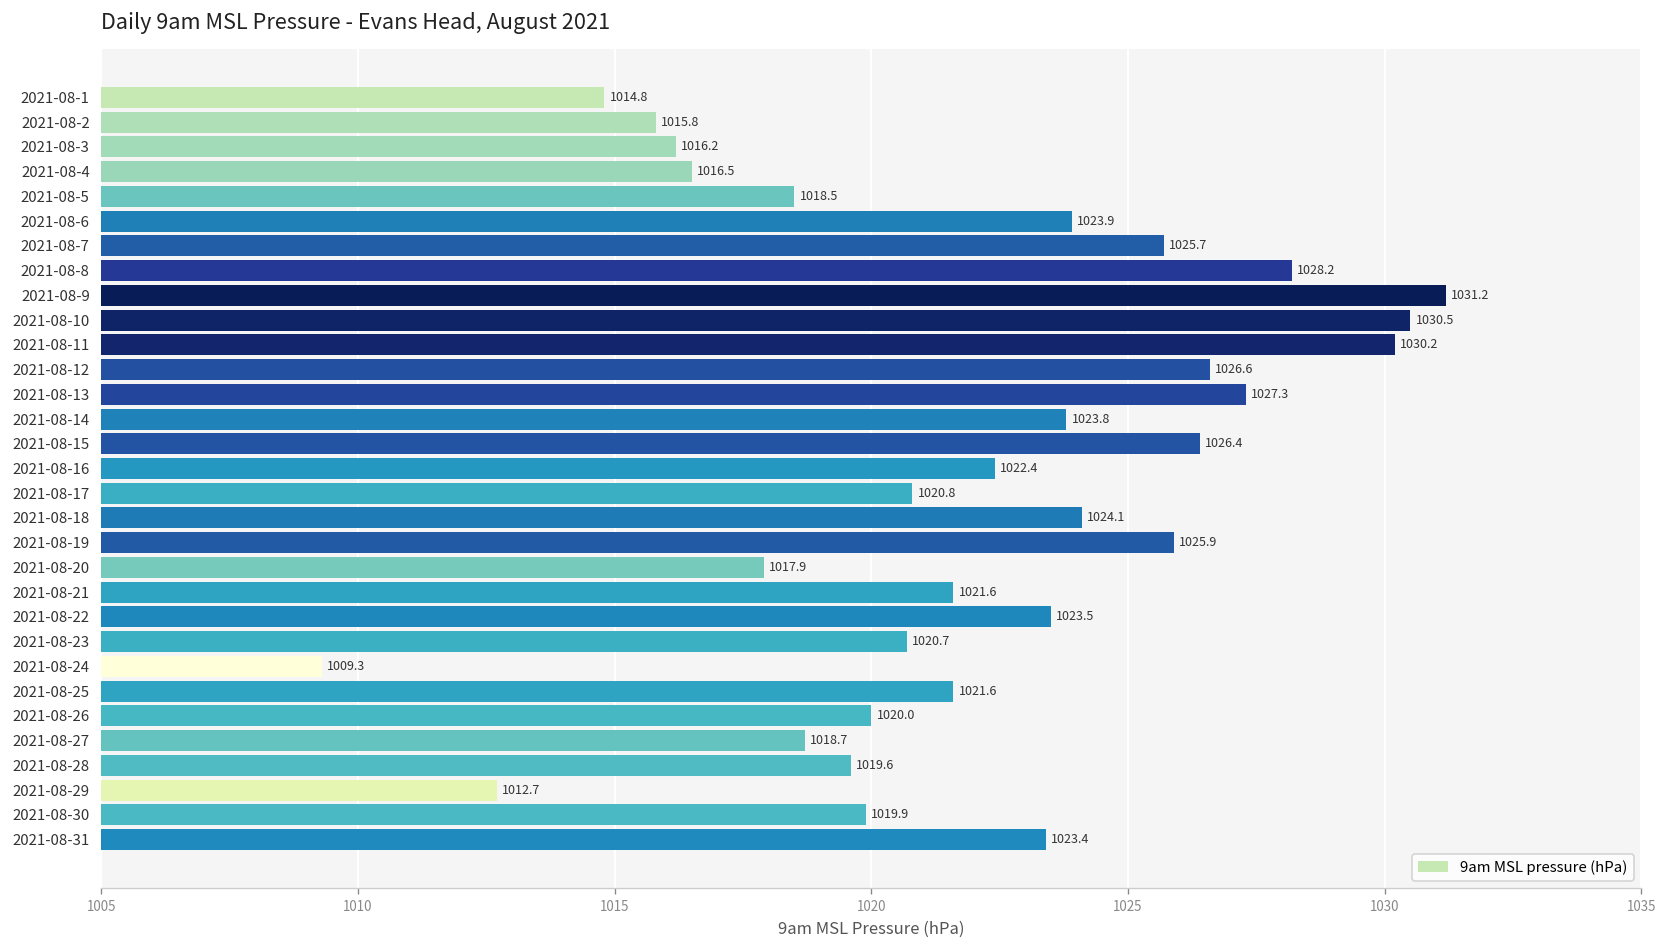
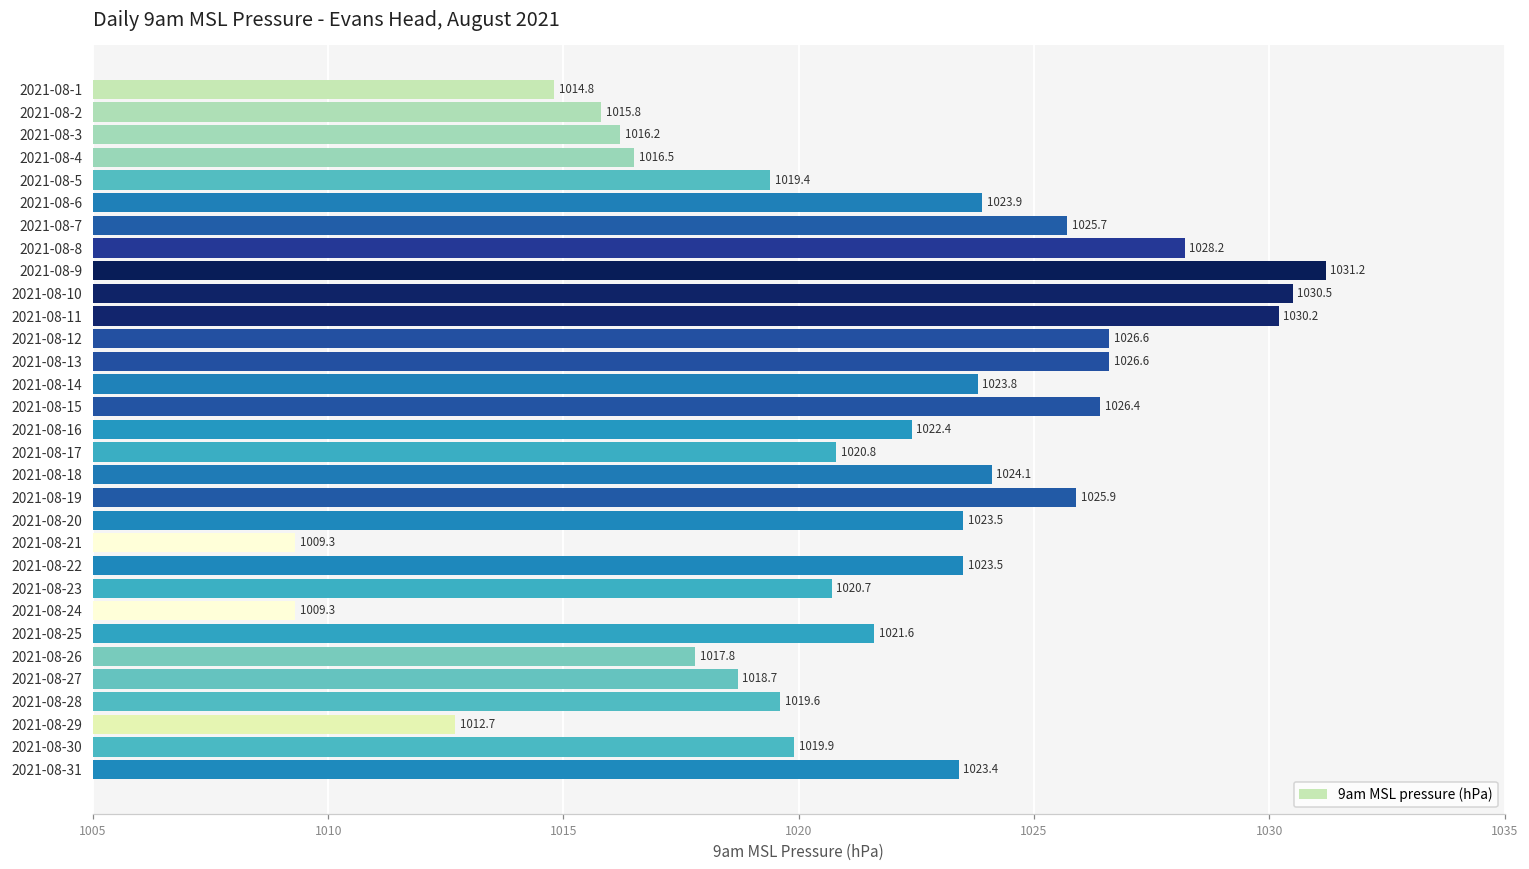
2021-08-5: 1018.5 -> 1019.4
2021-08-13: 1027.3 -> 1026.6
2021-08-20: 1017.9 -> 1023.5
2021-08-21: 1021.6 -> 1009.3
2021-08-26: 1020.0 -> 1017.8
